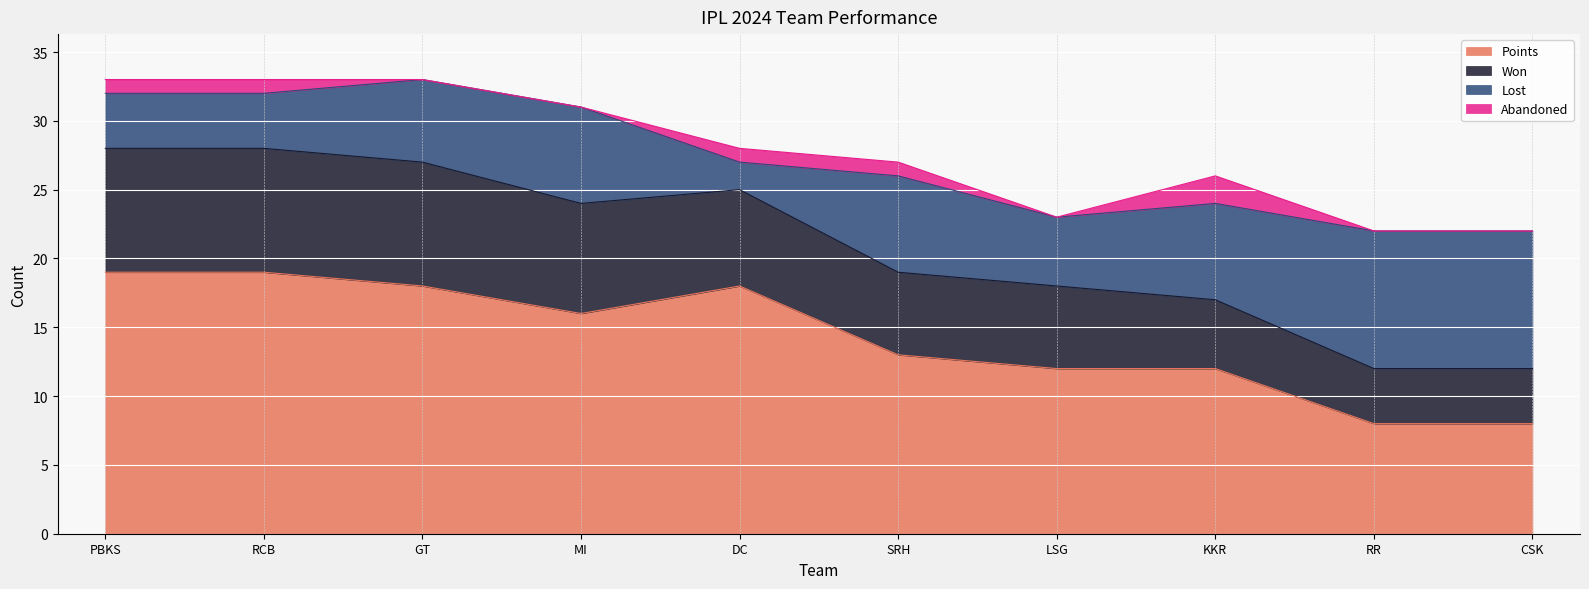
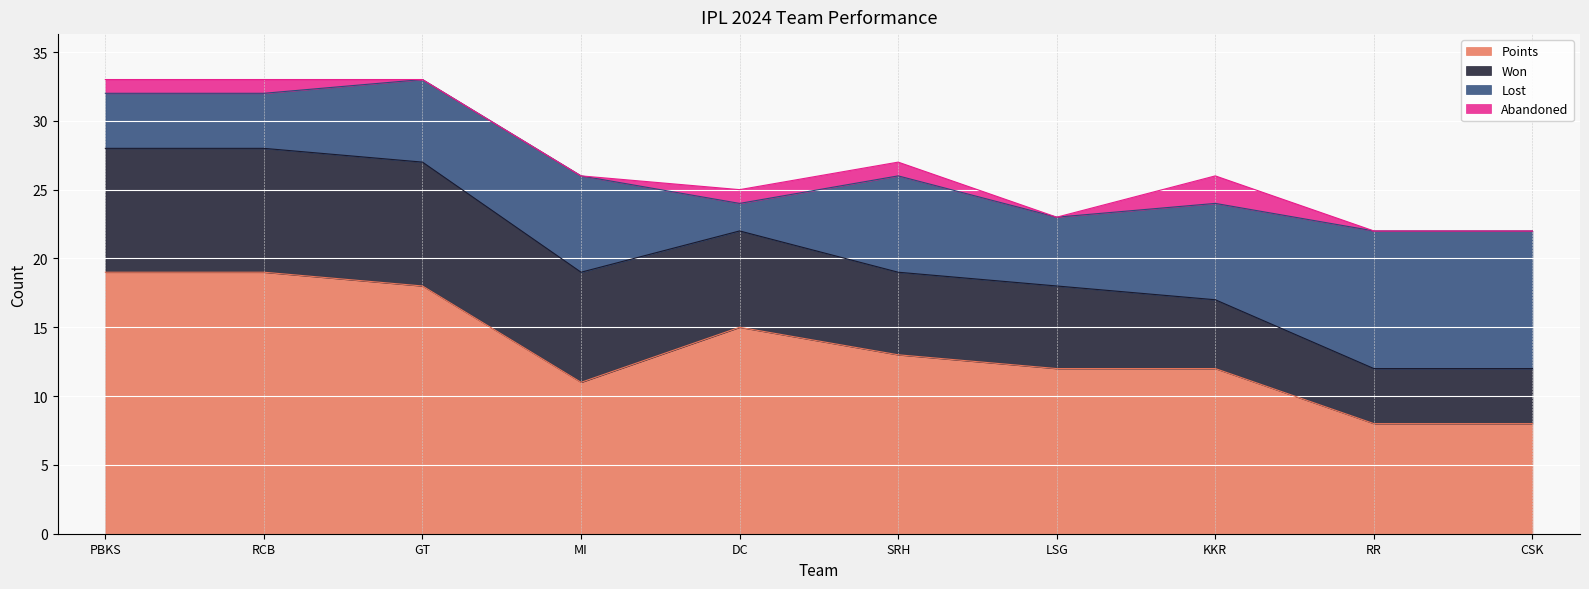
Points, MI: 16 -> 11
Points, DC: 18 -> 15
